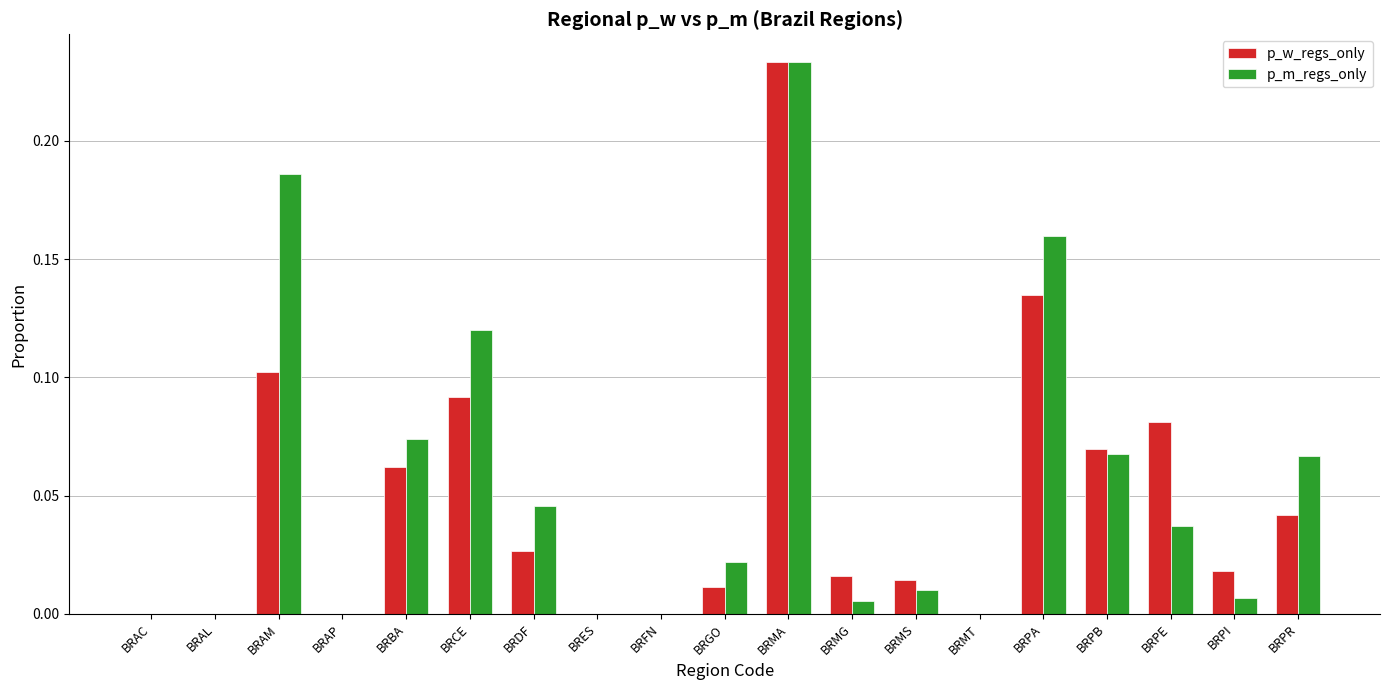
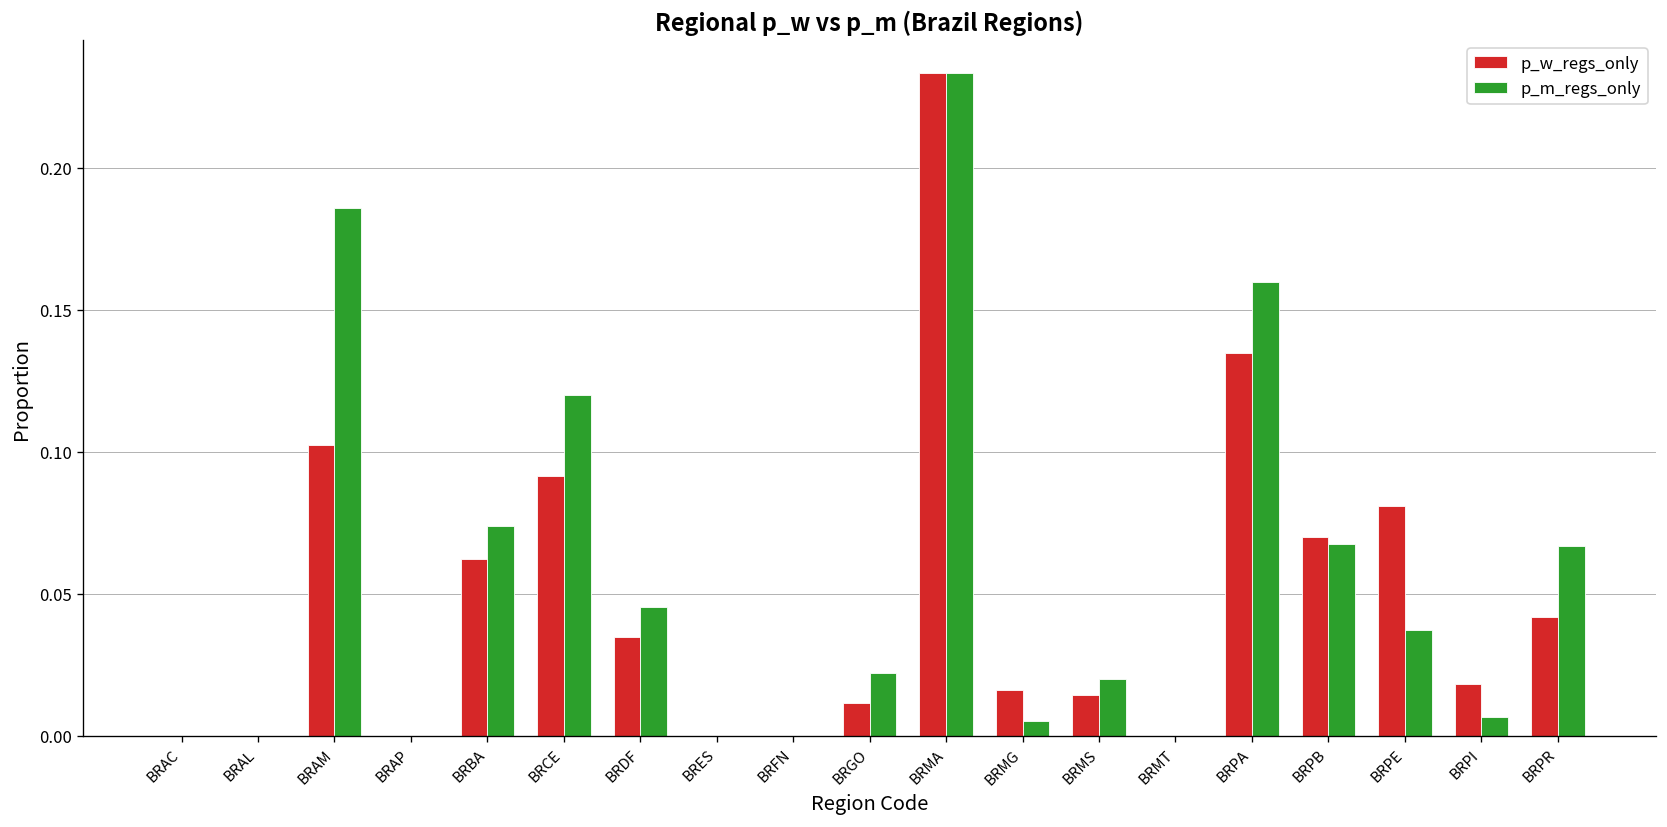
p_w_regs_only, BRDF: 0.027 -> 0.035
p_m_regs_only, BRMS: 0.01 -> 0.02
